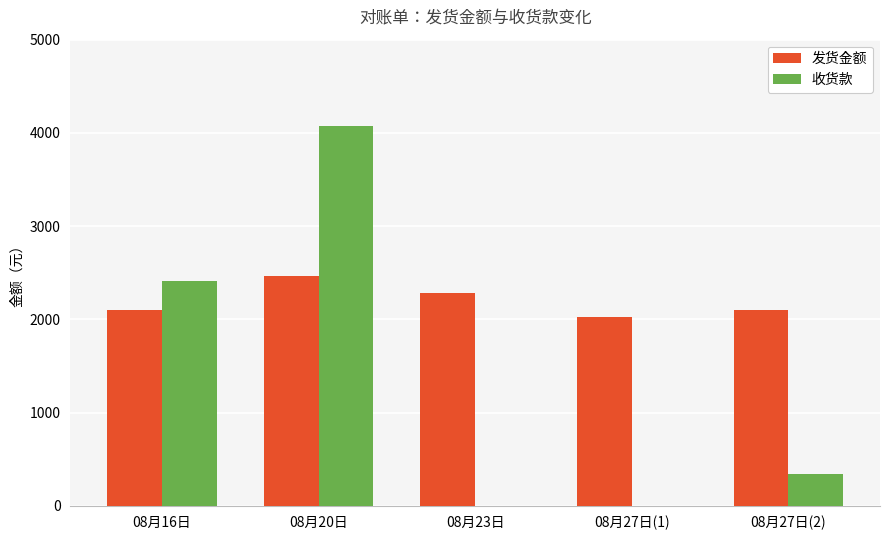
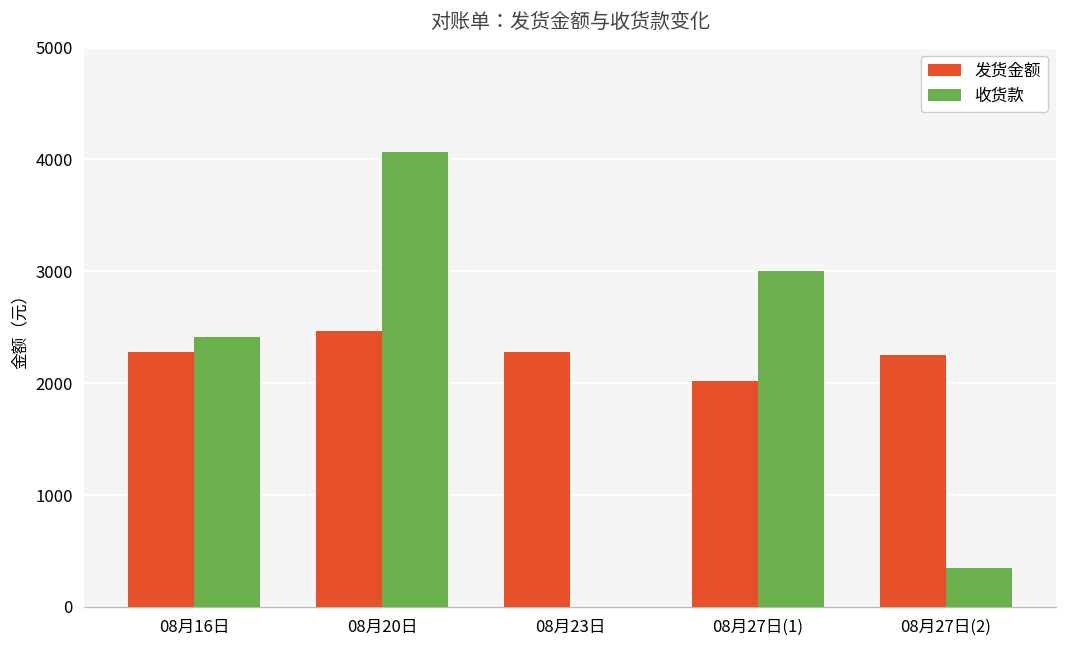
发货金额, 08月16日: 2100 -> 2300
收货款, 08月27日(1): 0 -> 3000
发货金额, 08月27日(2): 2100 -> 2300
